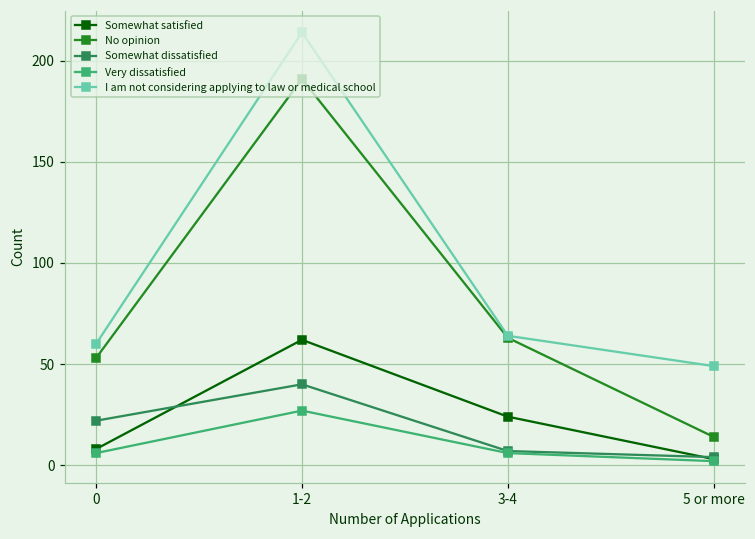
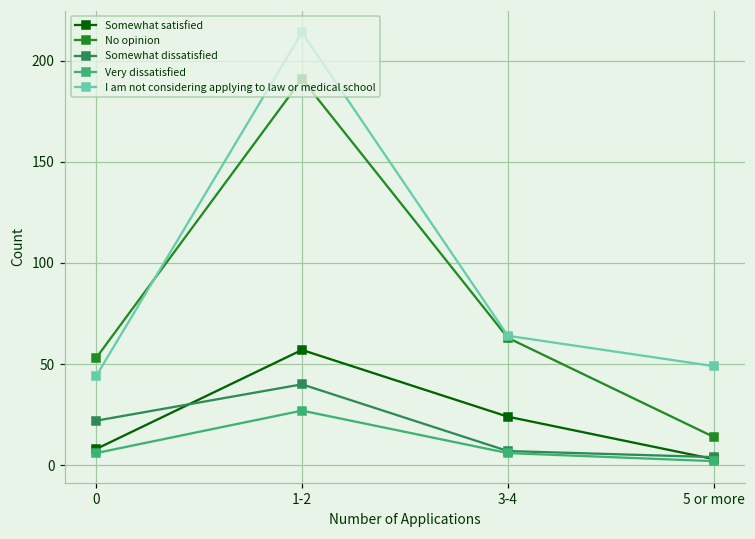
I am not considering applying to law or medical school, 0: 60 -> 44
Somewhat satisfied, 1-2: 62 -> 57
